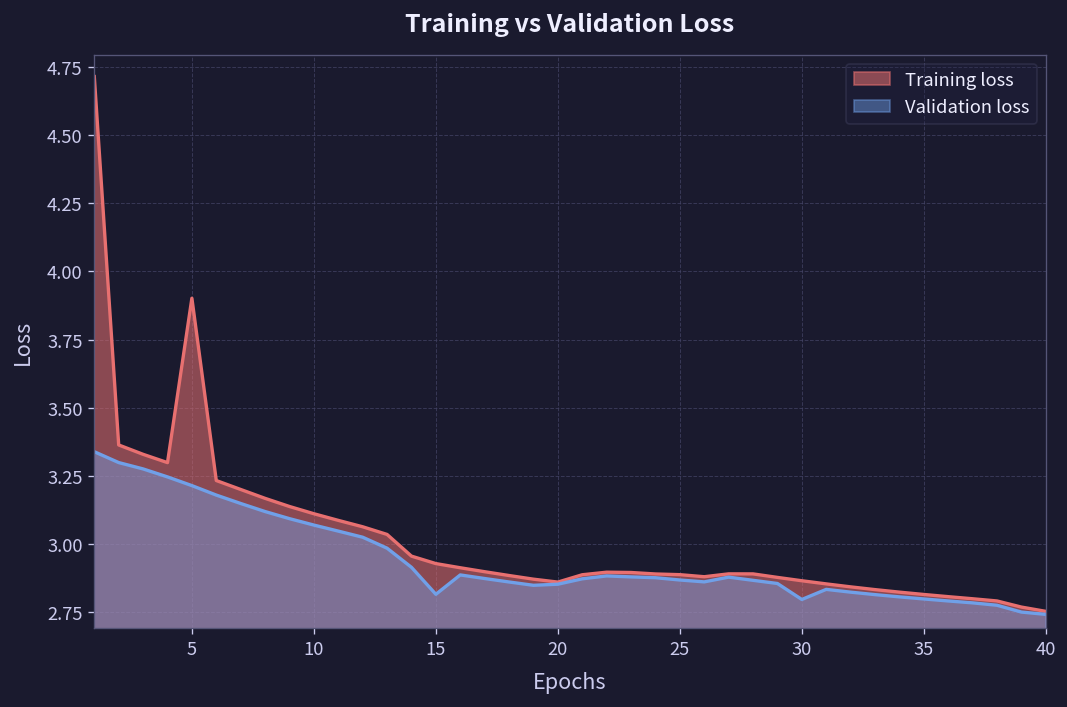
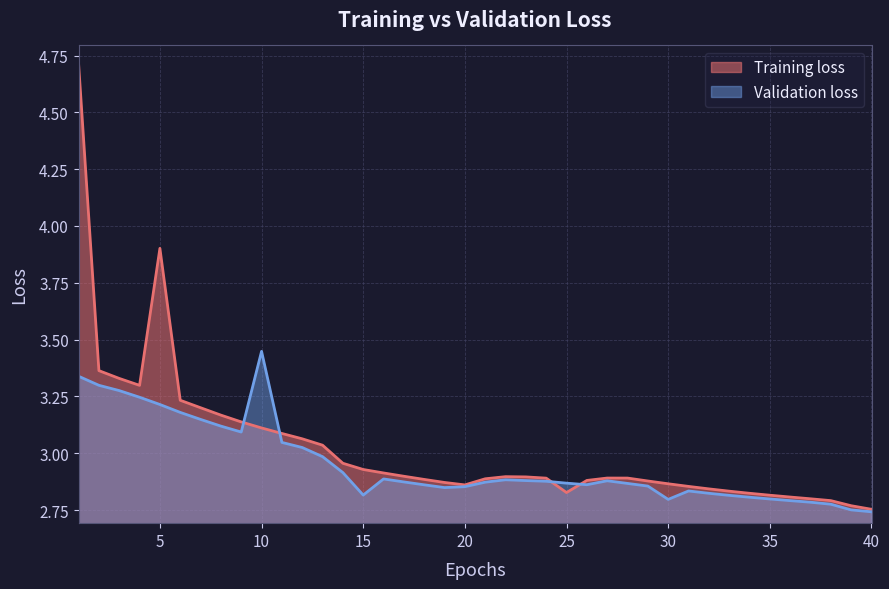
Validation loss, 10: 3.07 -> 3.45
Training loss, 25: 2.89 -> 2.83
